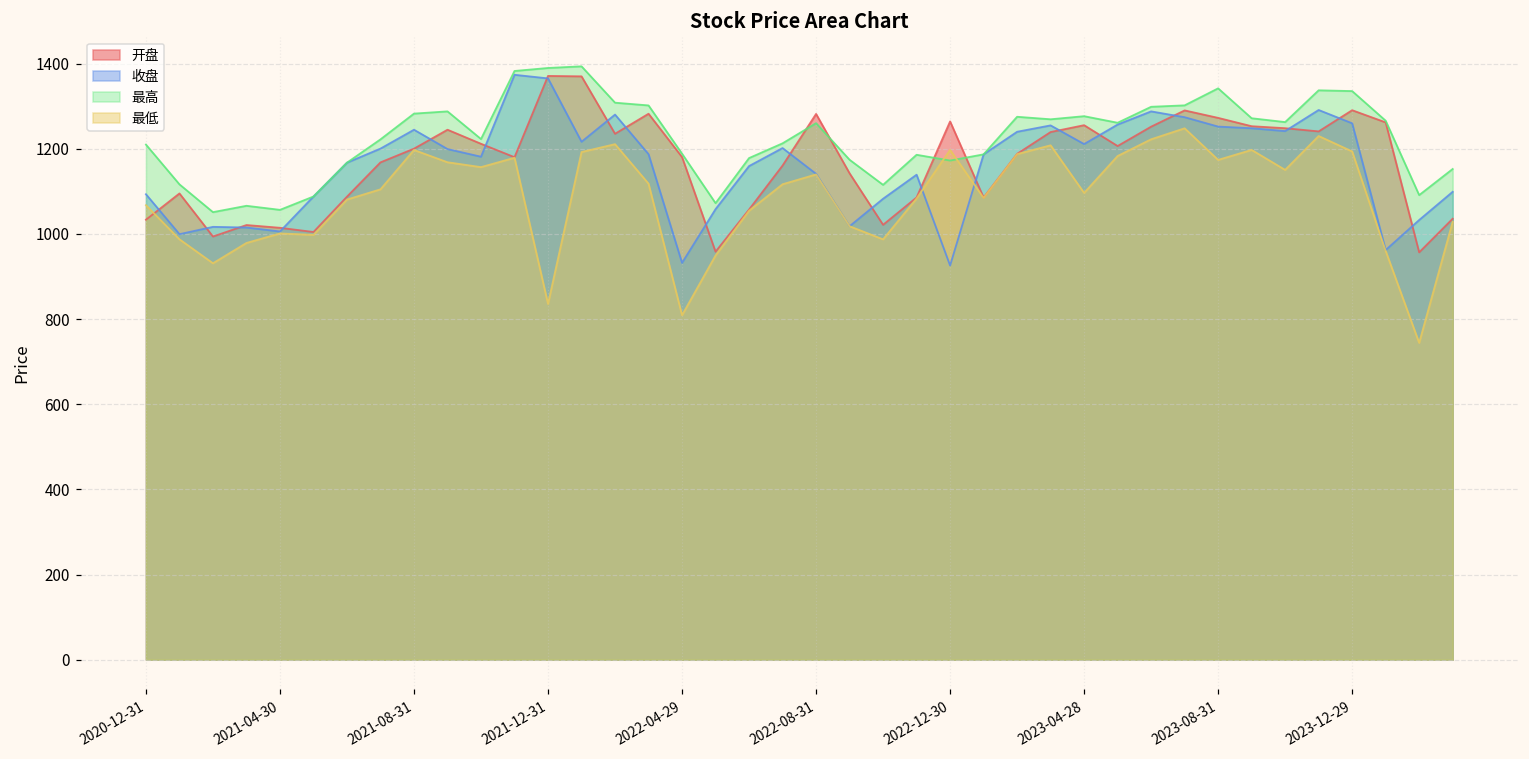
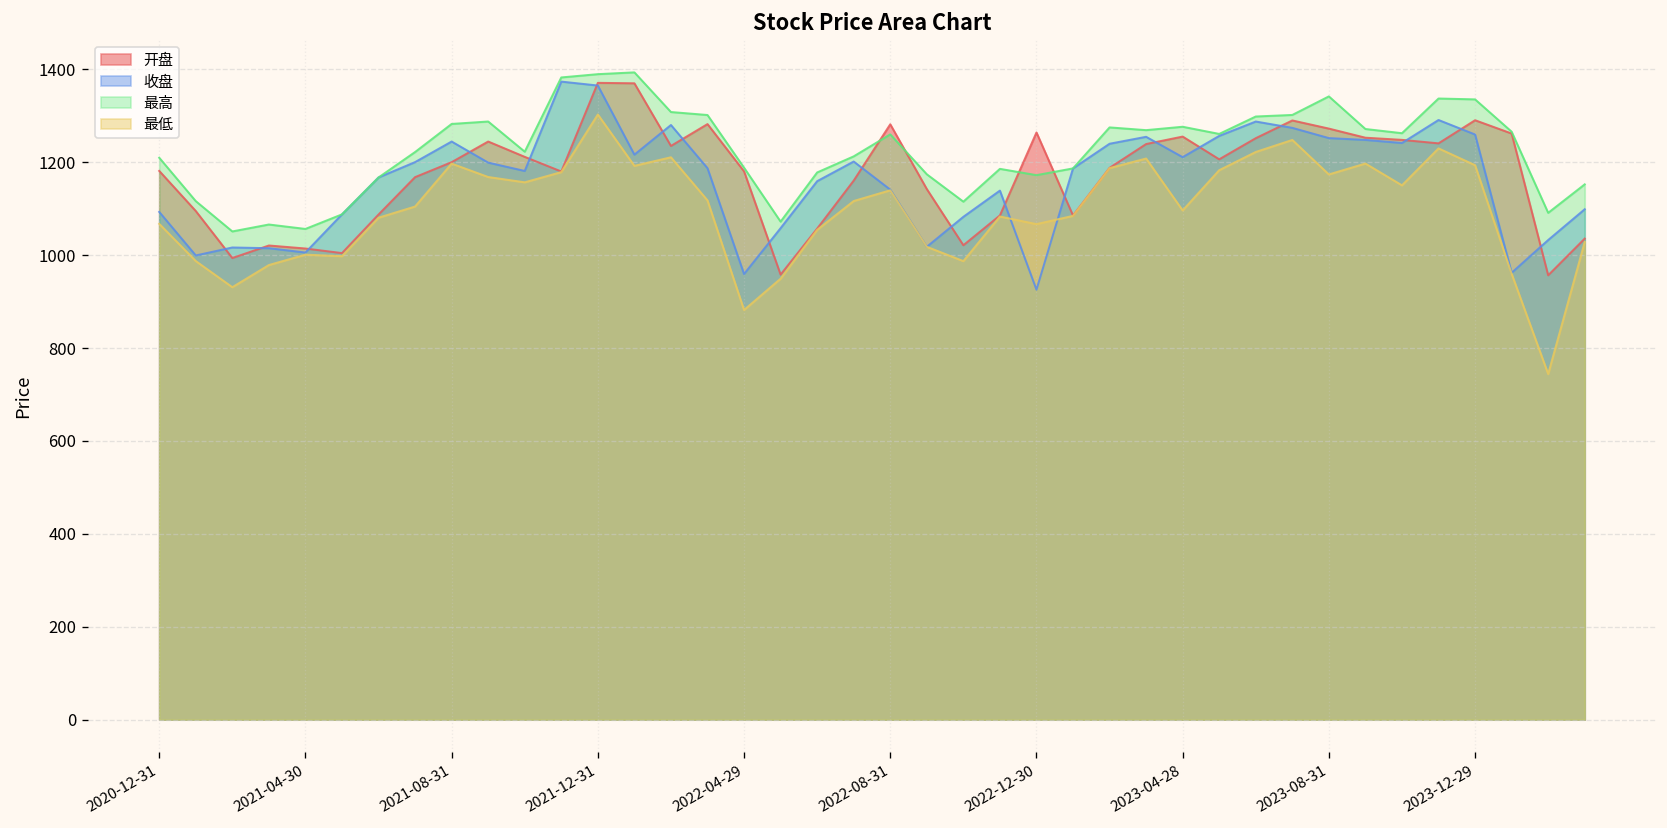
开盘, 2020-12-31: 1030 -> 1180
最低, 2021-12-31: 840 -> 1300
收盘, 2022-04-29: 930 -> 960
最低, 2022-04-29: 810 -> 880
最低, 2022-12-30: 1200 -> 1070
